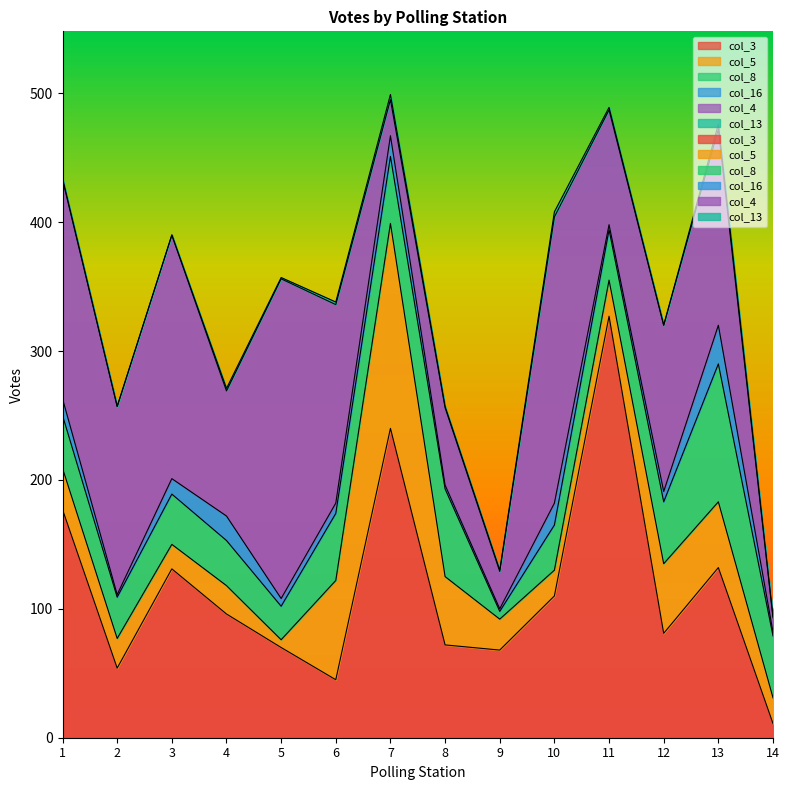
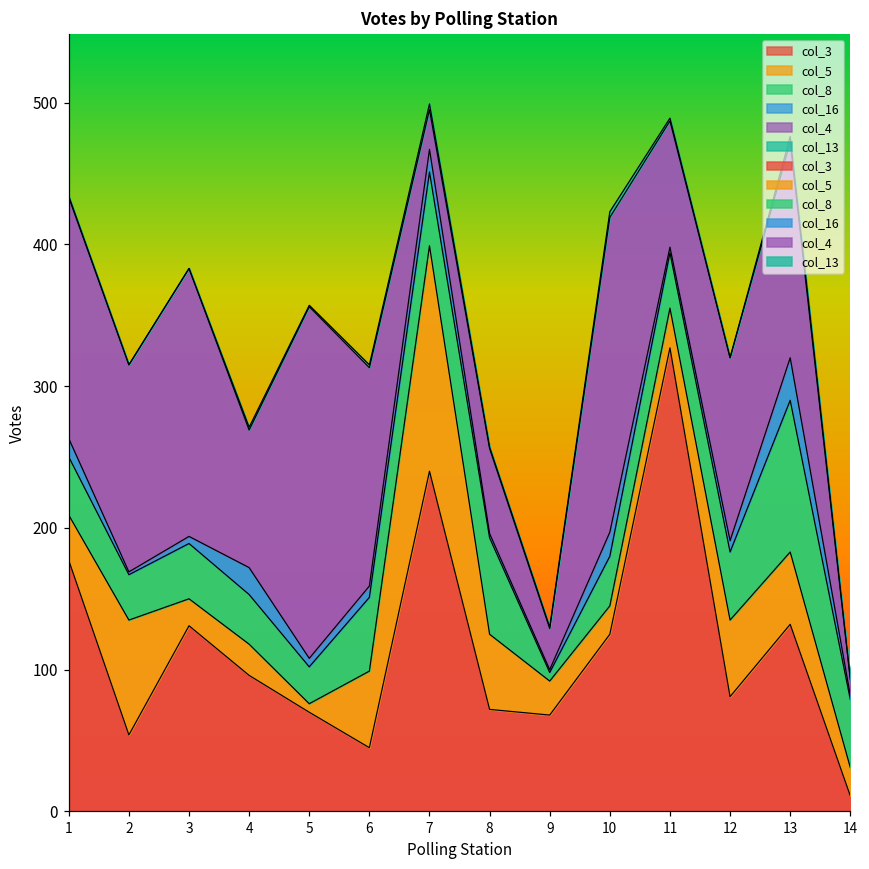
col_5, 2: 23 -> 81
col_16, 3: 12 -> 5
col_5, 6: 77 -> 54
col_3, 10: 110 -> 125
